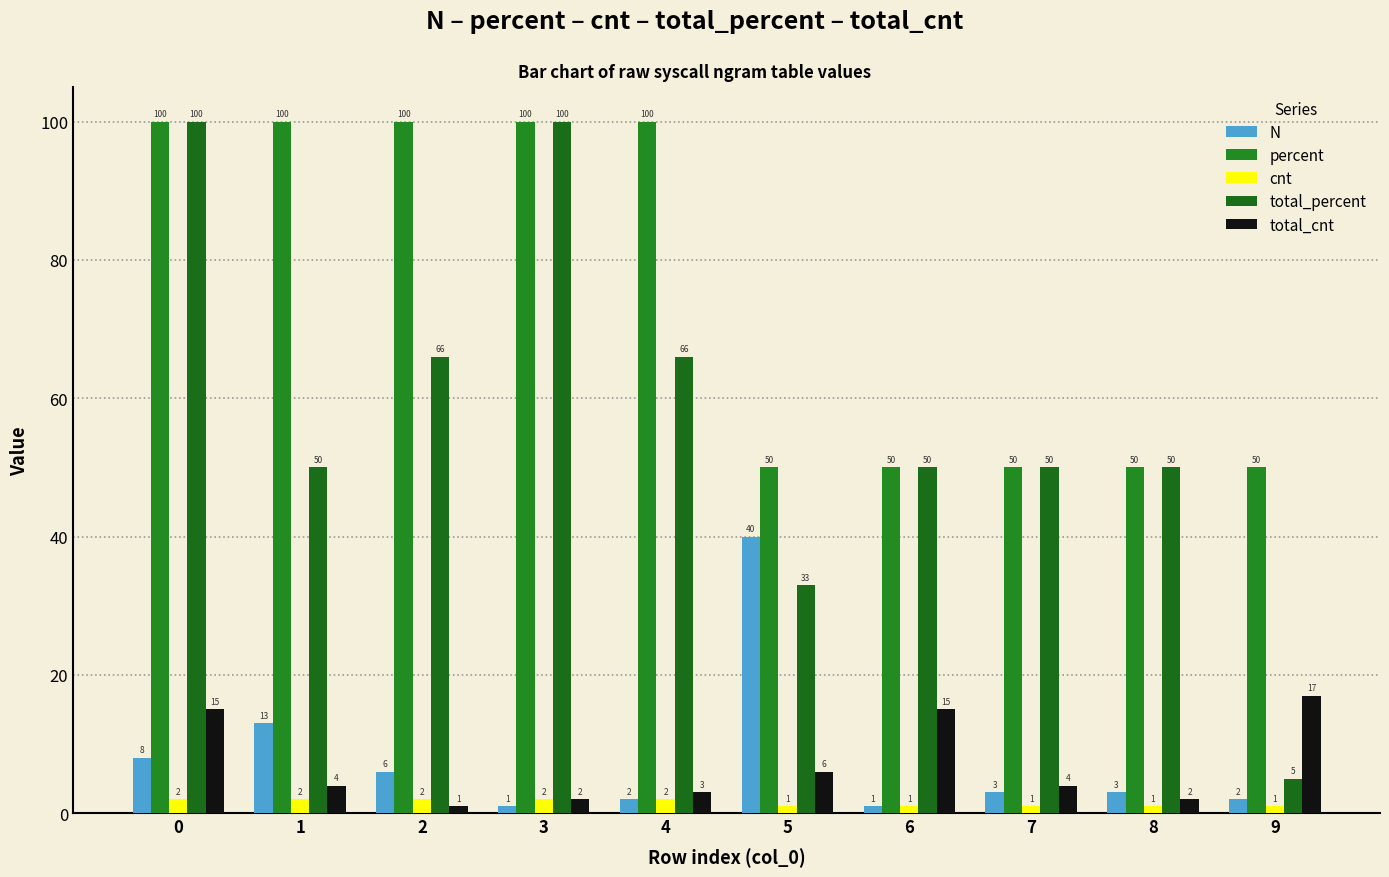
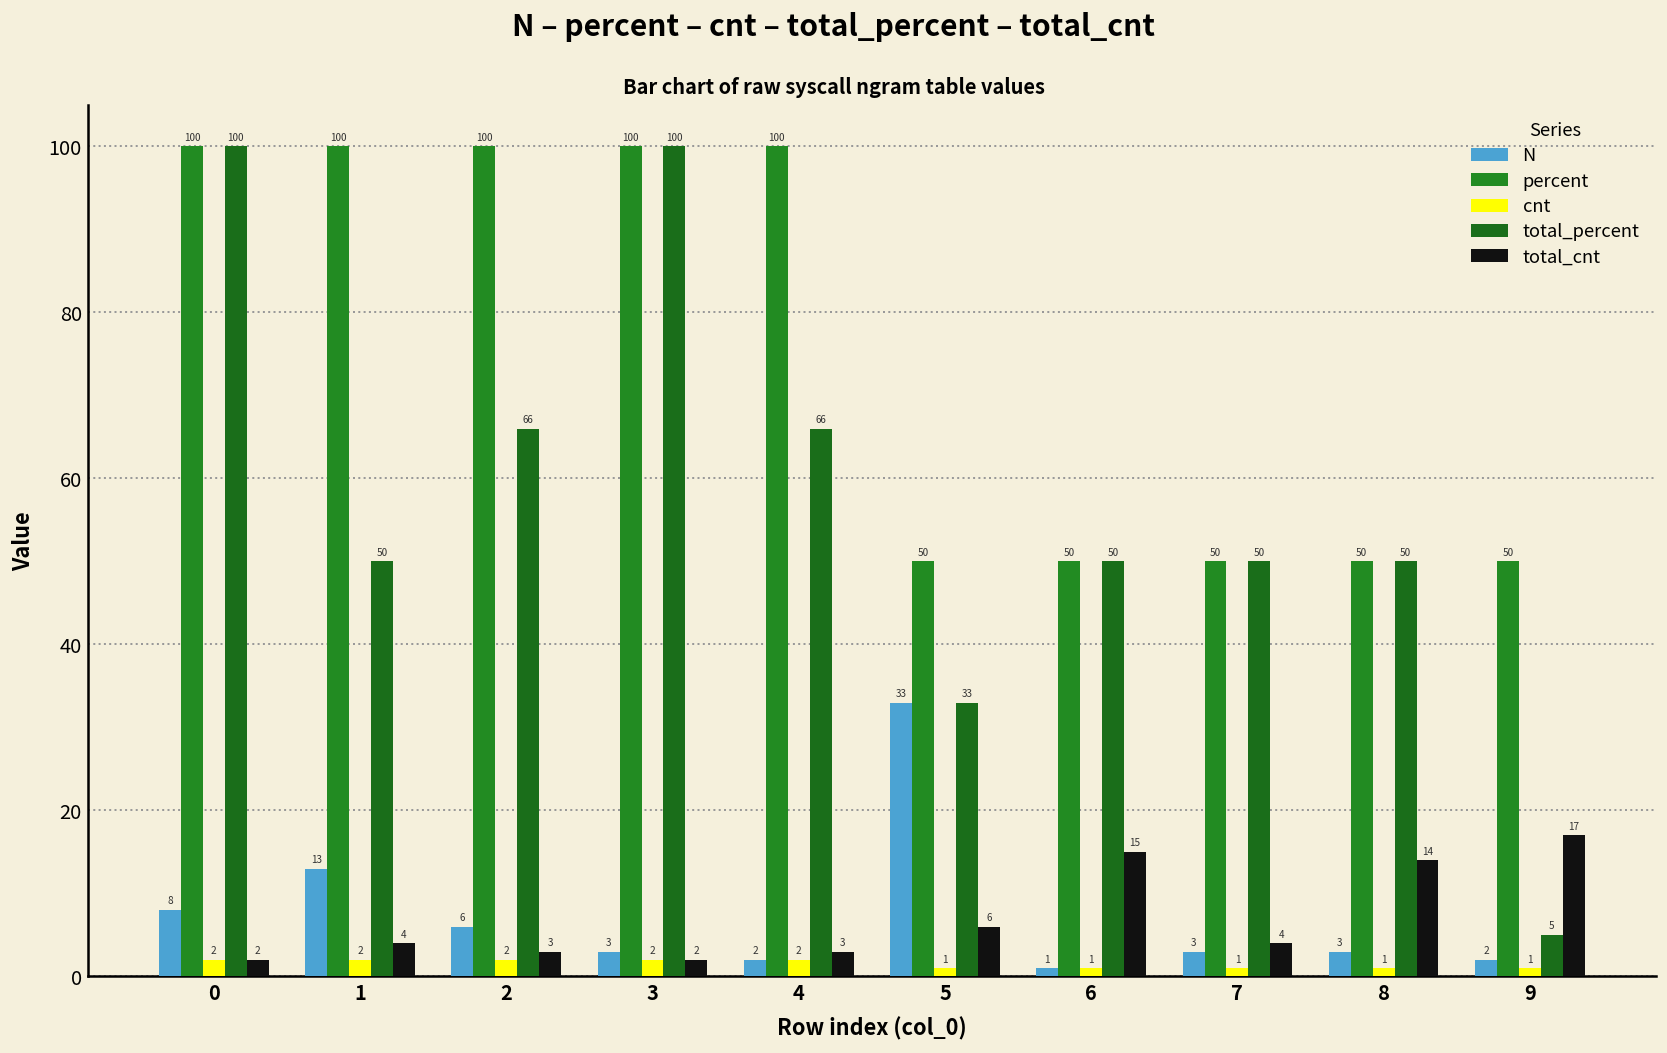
total_cnt, 0: 15 -> 2
total_cnt, 2: 1 -> 3
N, 3: 1 -> 3
N, 5: 40 -> 33
total_cnt, 8: 2 -> 14
